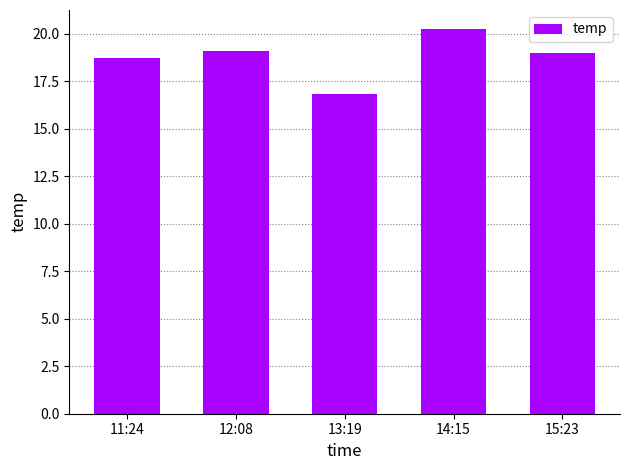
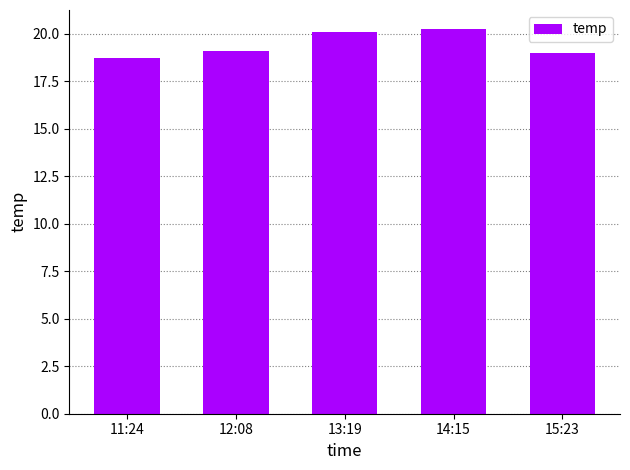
13:19: 16.8 -> 20.1
